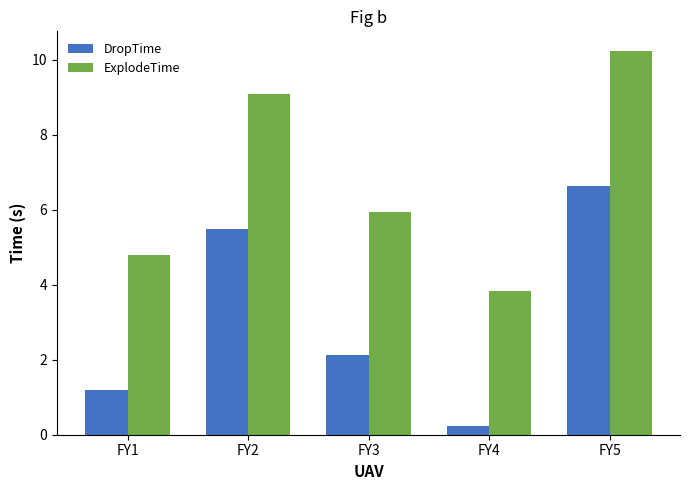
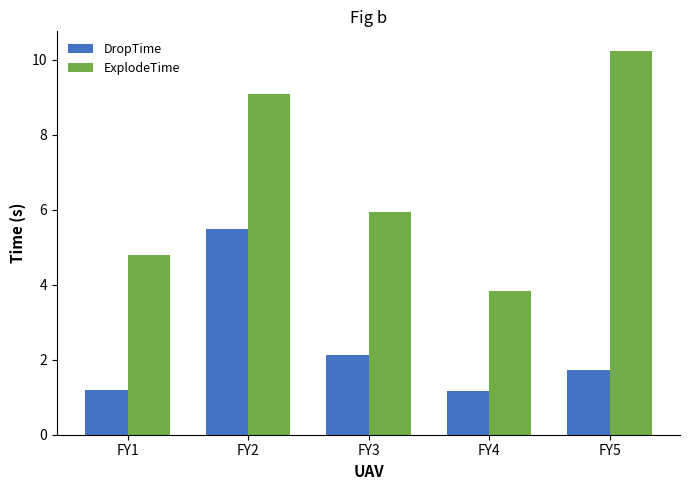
DropTime, FY4: 0.2 -> 1.2
DropTime, FY5: 6.6 -> 1.7
